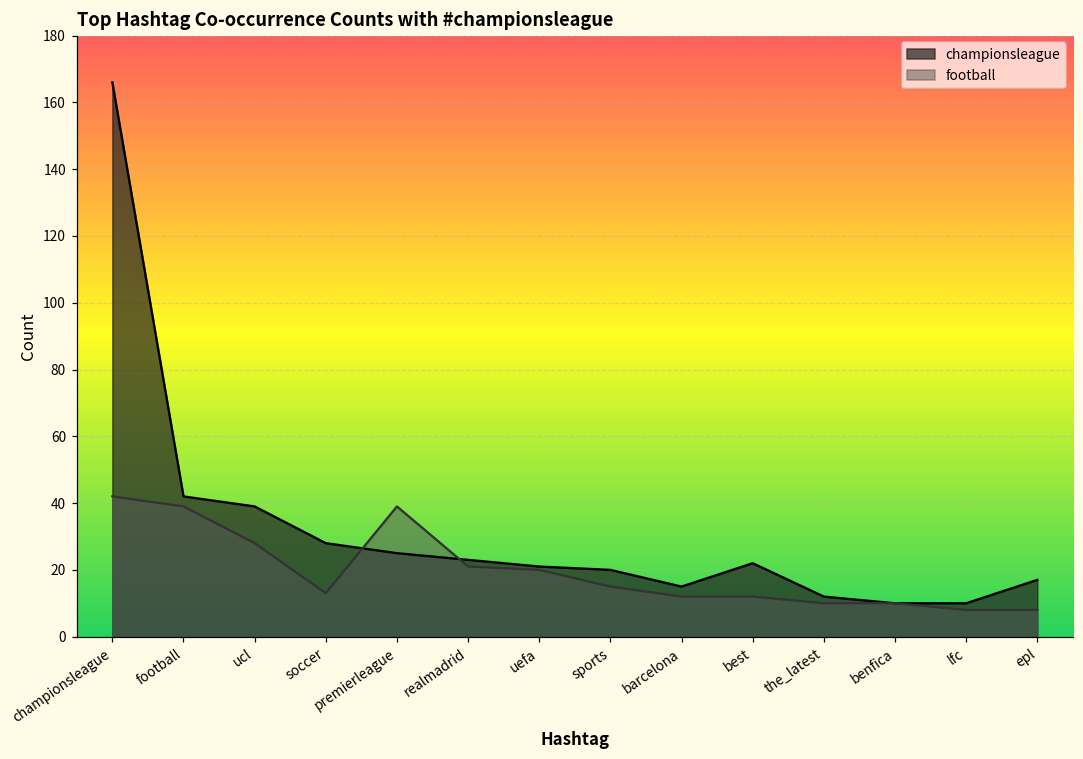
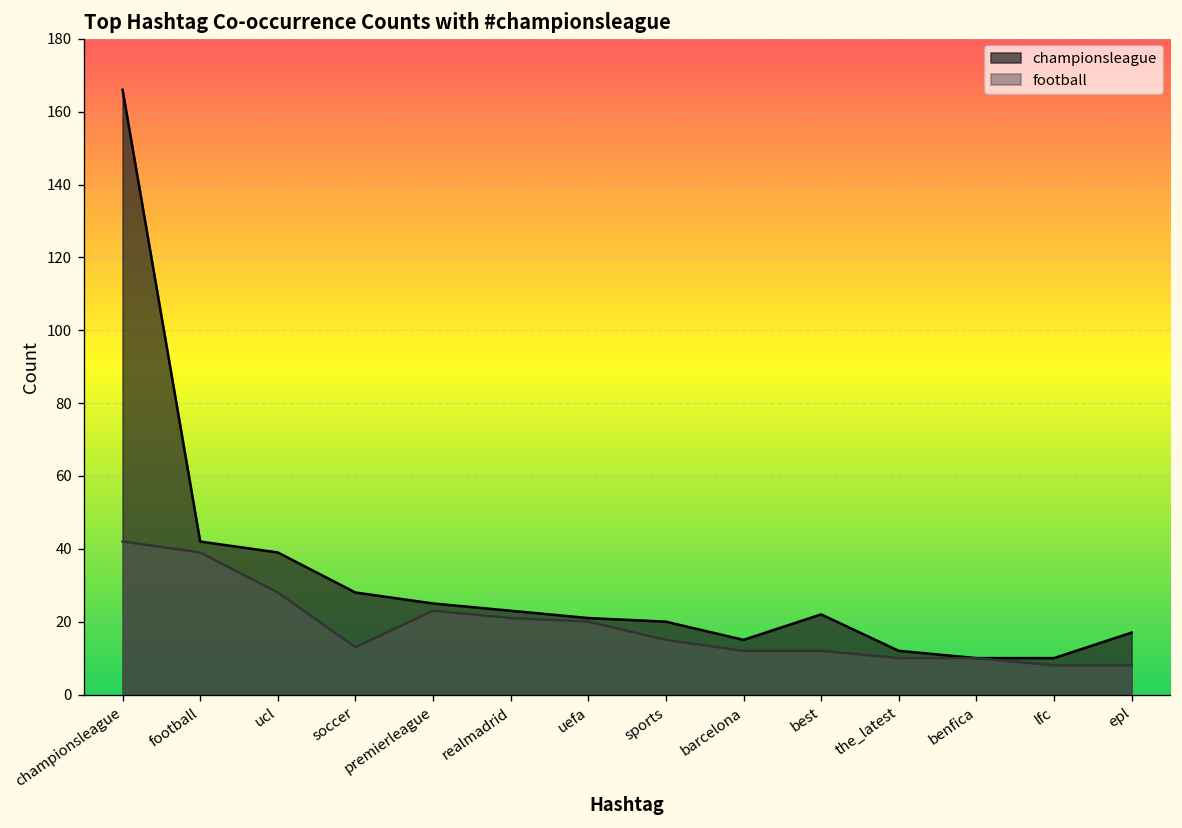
football, premierleague: 39 -> 23
